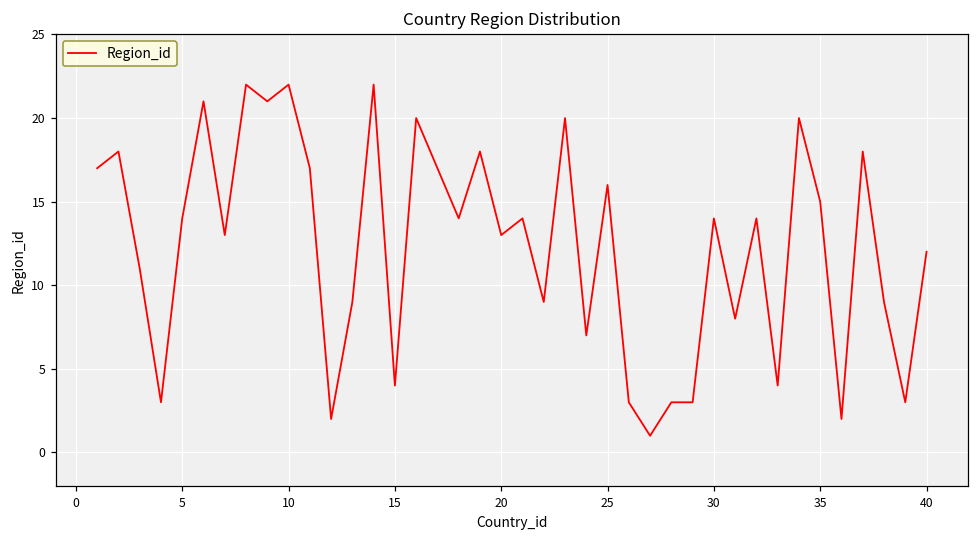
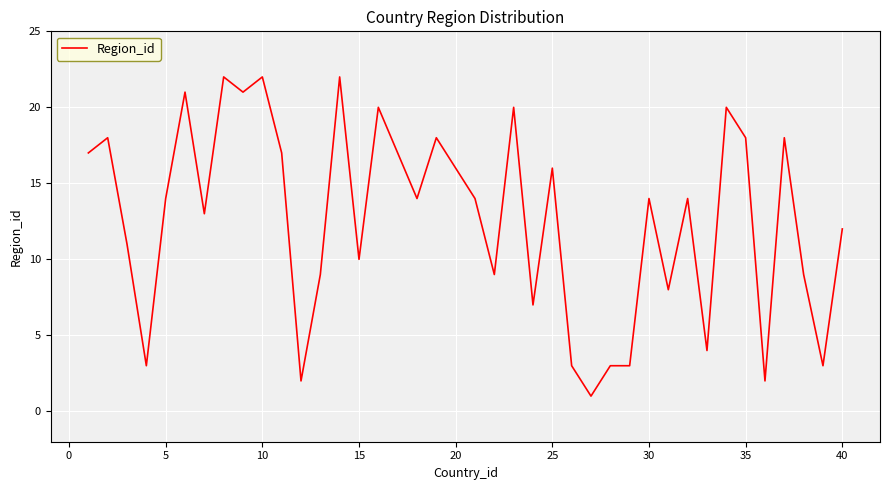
15: 4 -> 10
20: 13 -> 16
35: 15 -> 18
